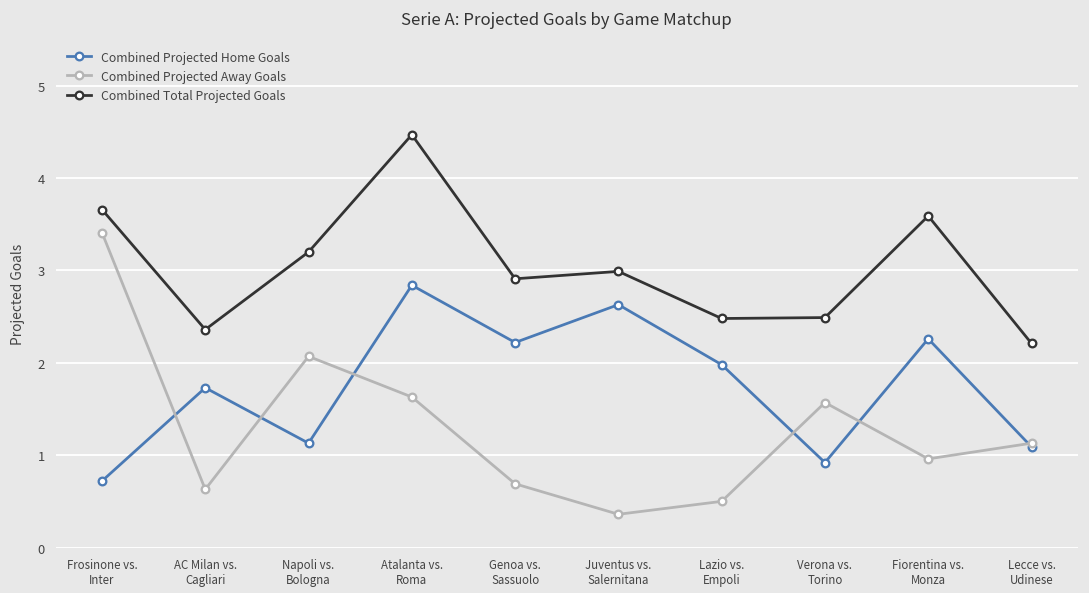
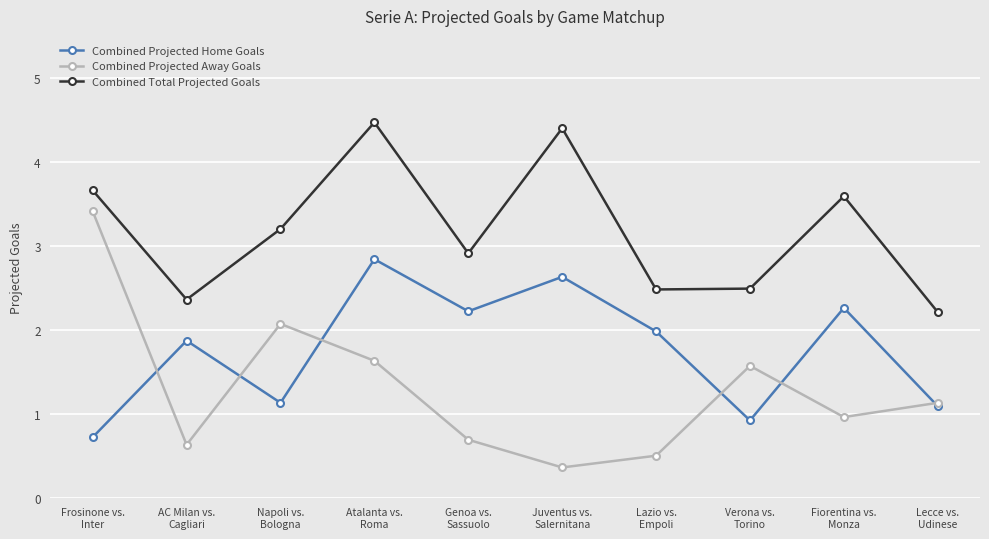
Combined Projected Home Goals, AC Milan vs. Cagliari: 1.7 -> 1.9
Combined Total Projected Goals, Juventus vs. Salernitana: 3.0 -> 4.4
